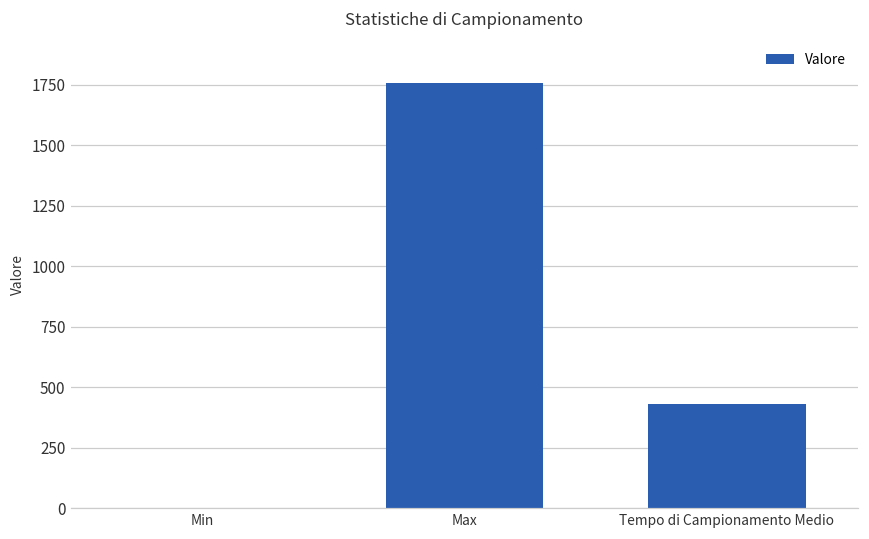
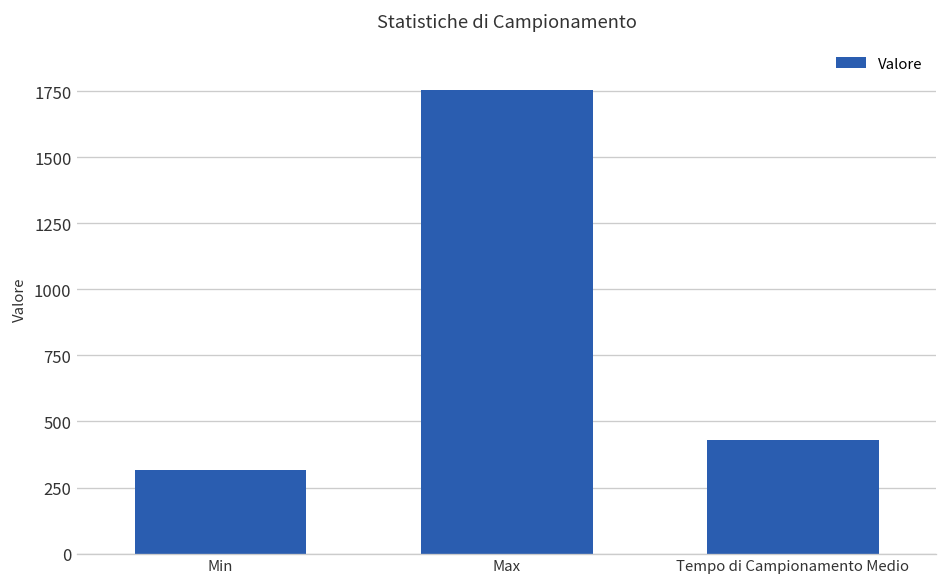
Min: 0 -> 320
